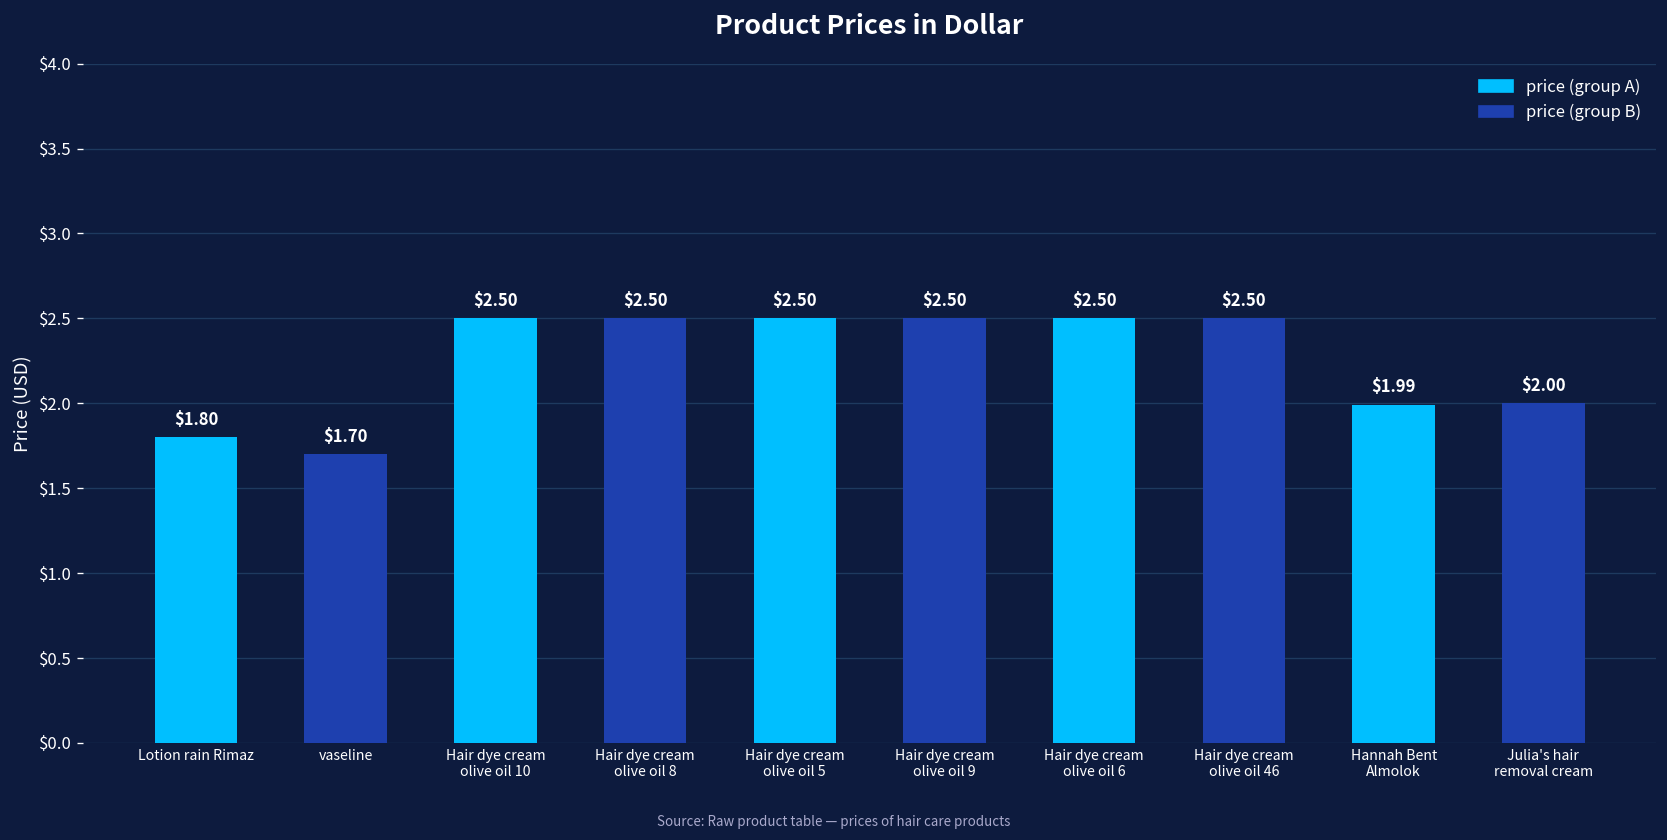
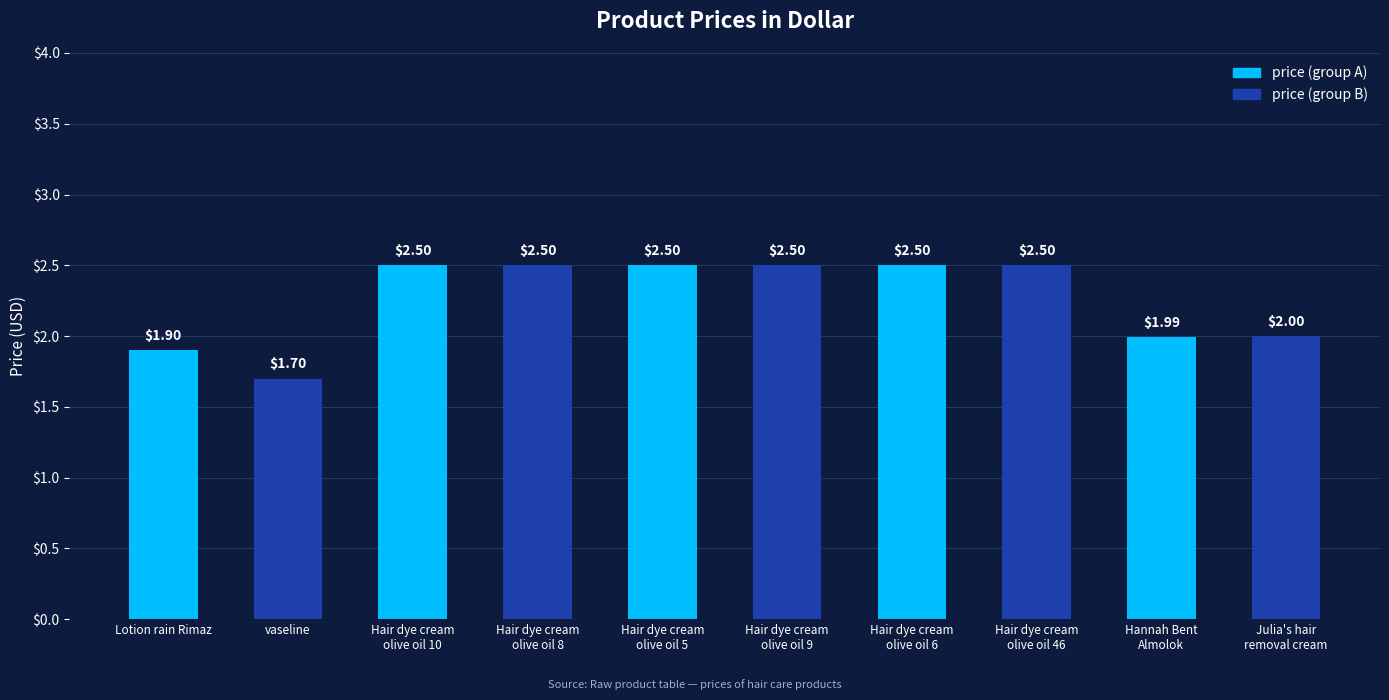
Lotion rain Rimaz: $1.80 -> $1.90
